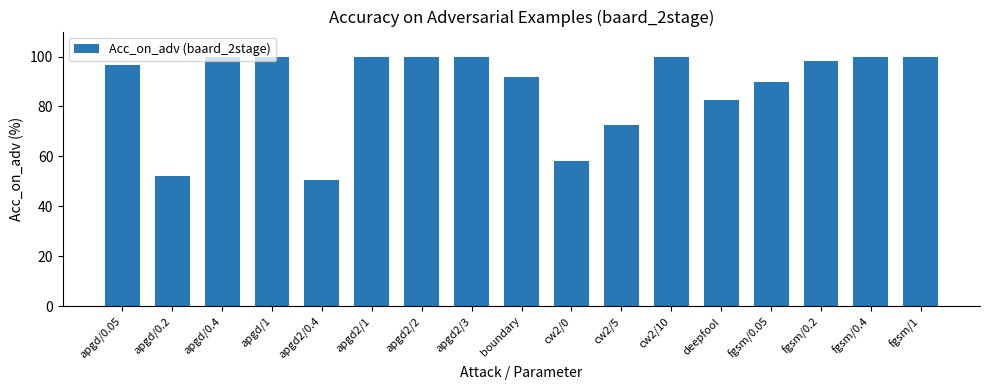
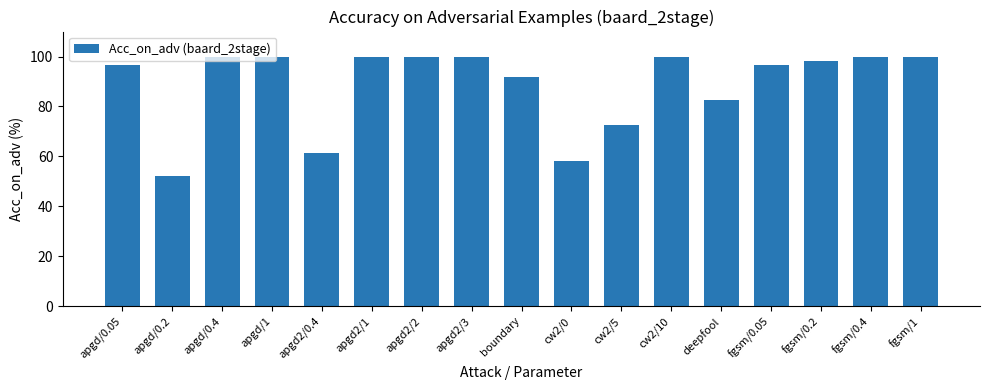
apgd2/0.4: 51 -> 61
fgsm/0.05: 90 -> 97
